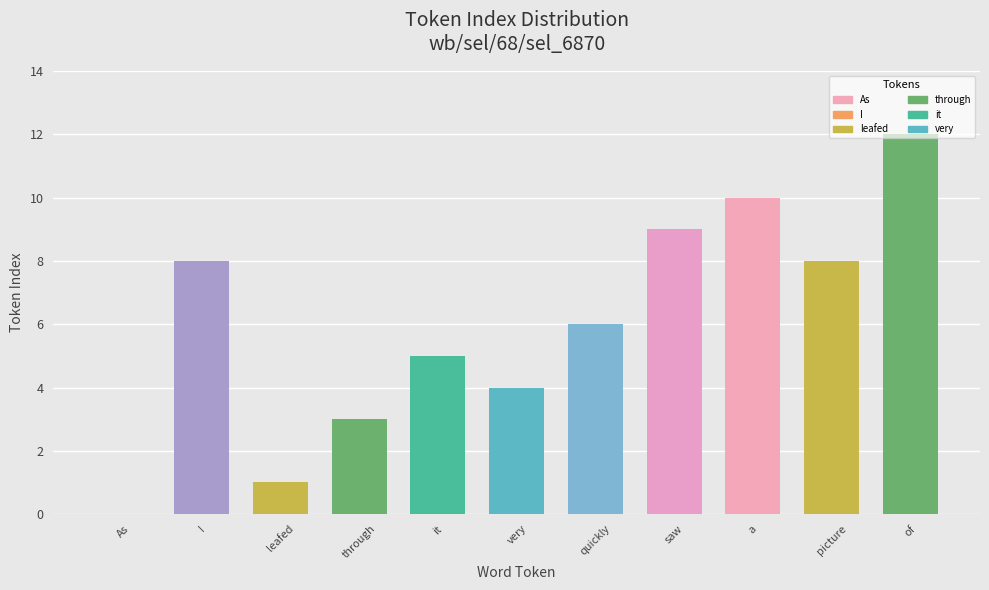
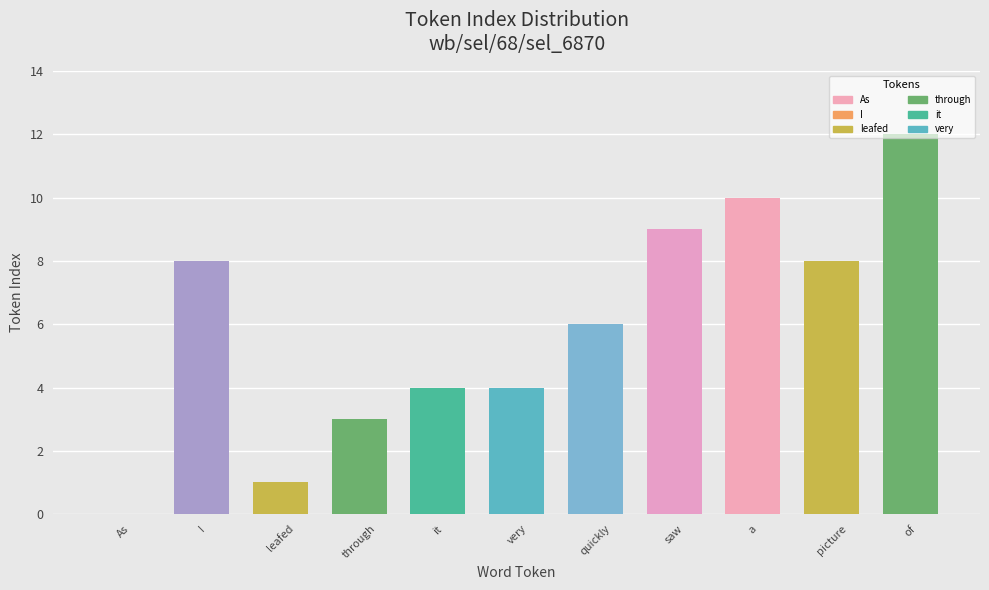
it: 5 -> 4
